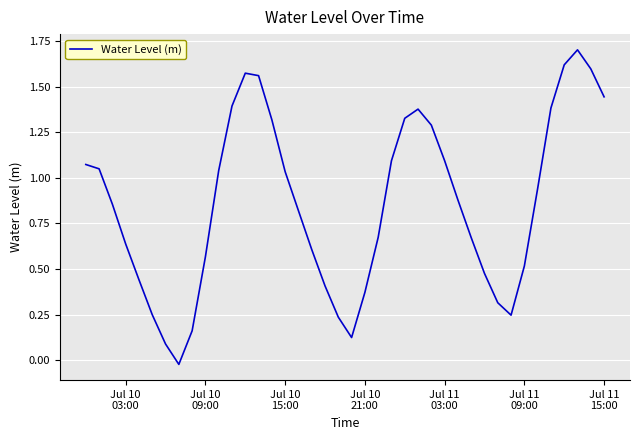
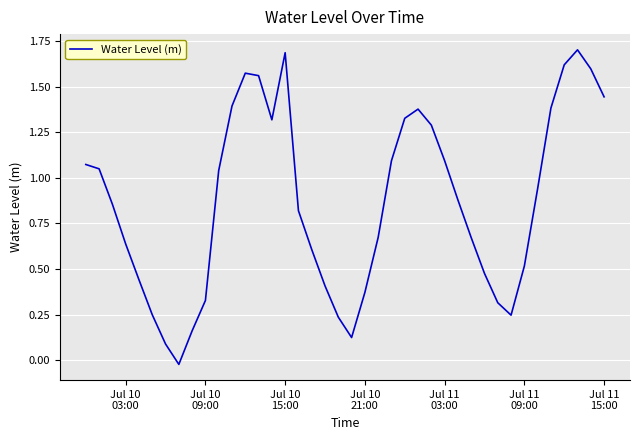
Jul 10 09:00: 0.57 -> 0.33
Jul 10 15:00: 1.03 -> 1.69
